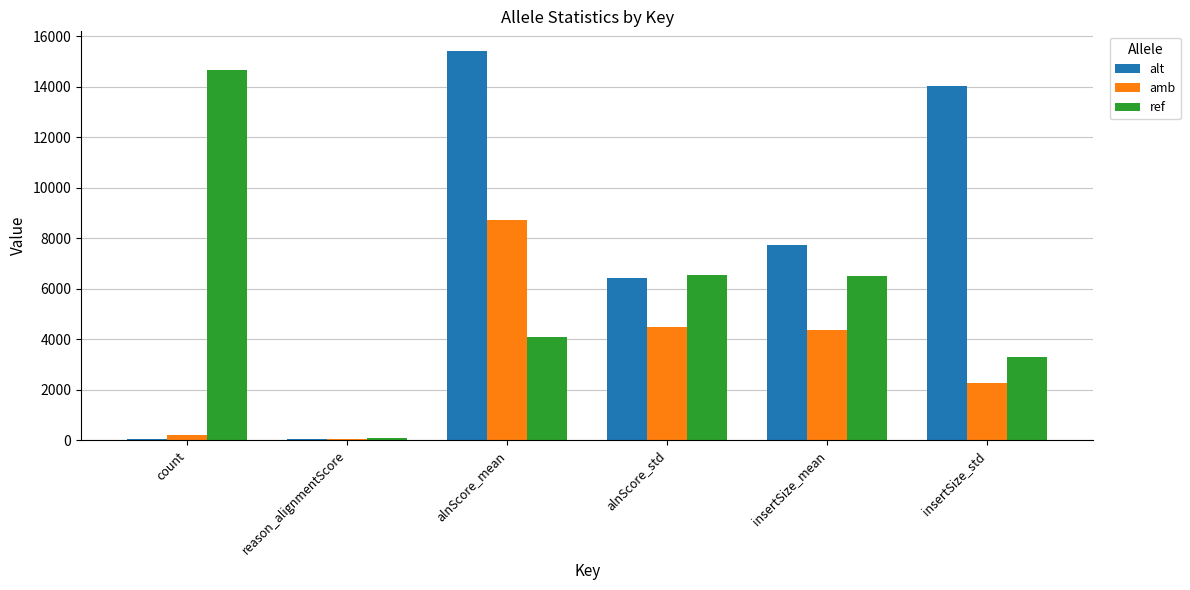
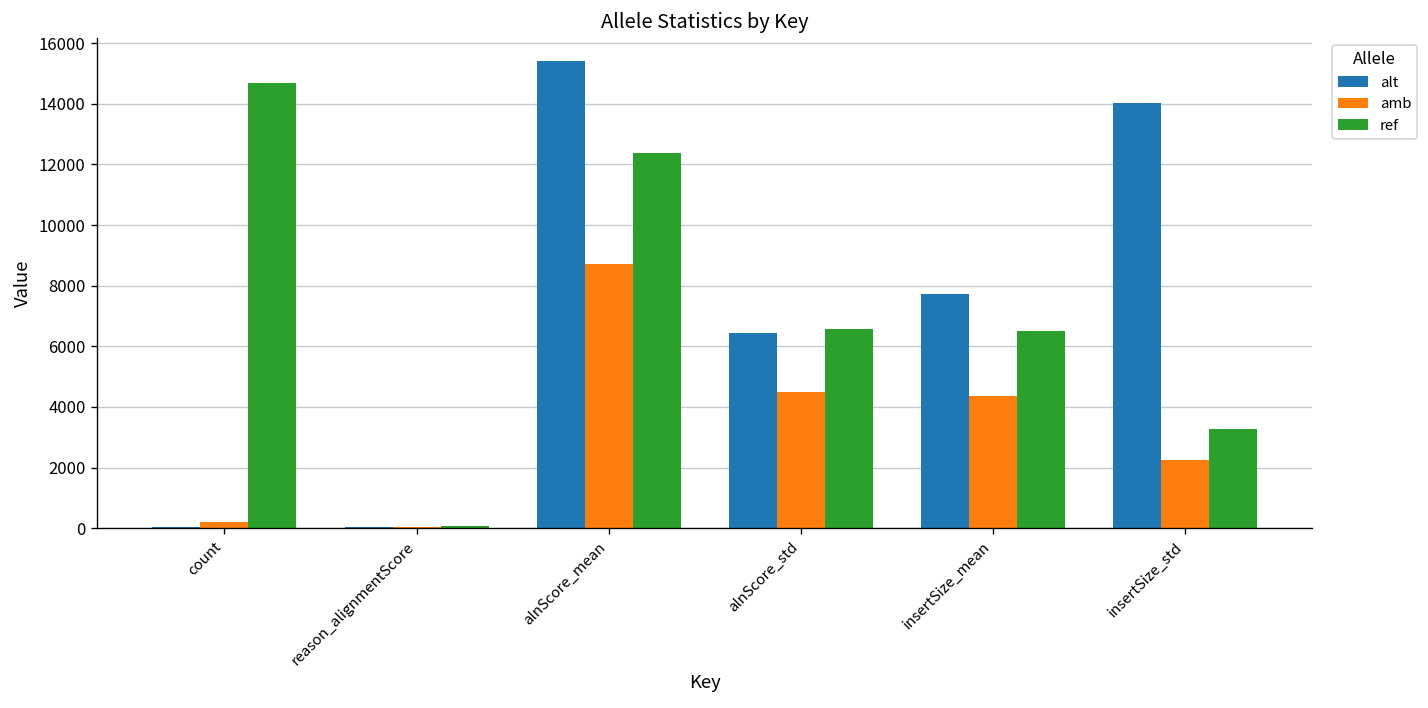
ref, alnScore_mean: 4100 -> 12400
